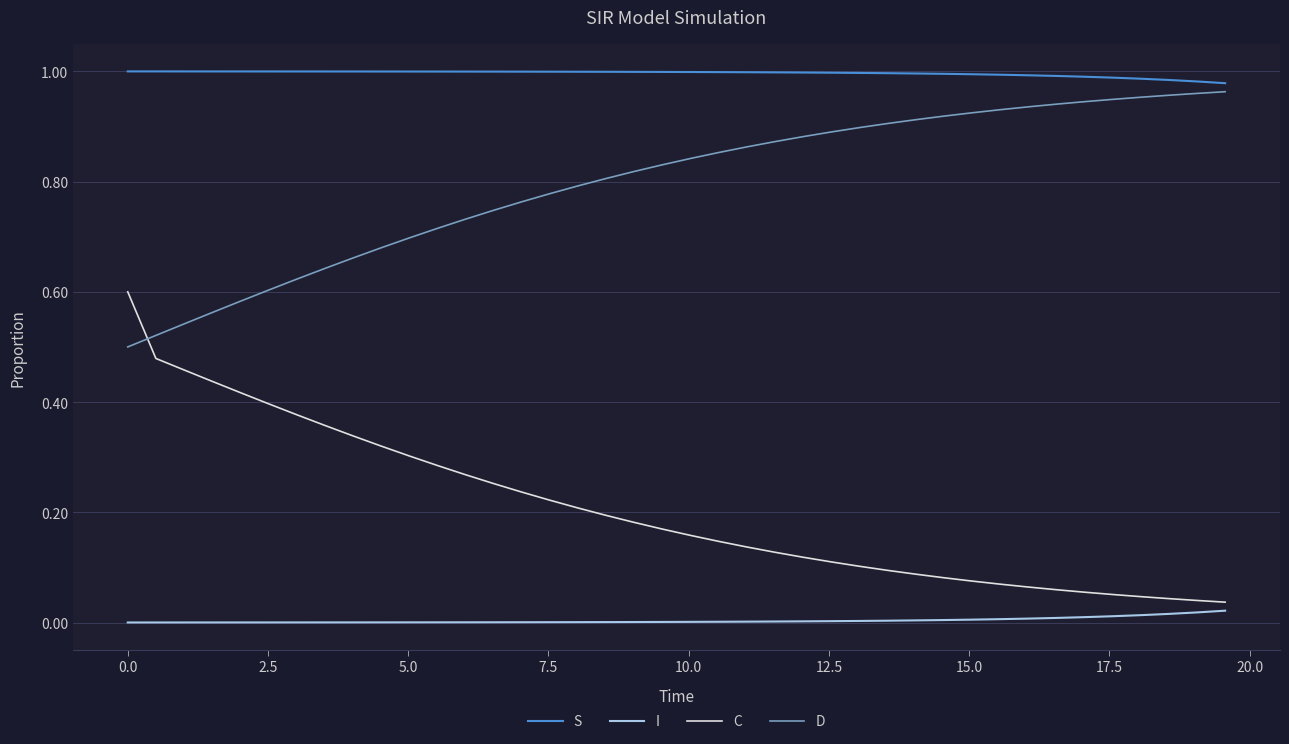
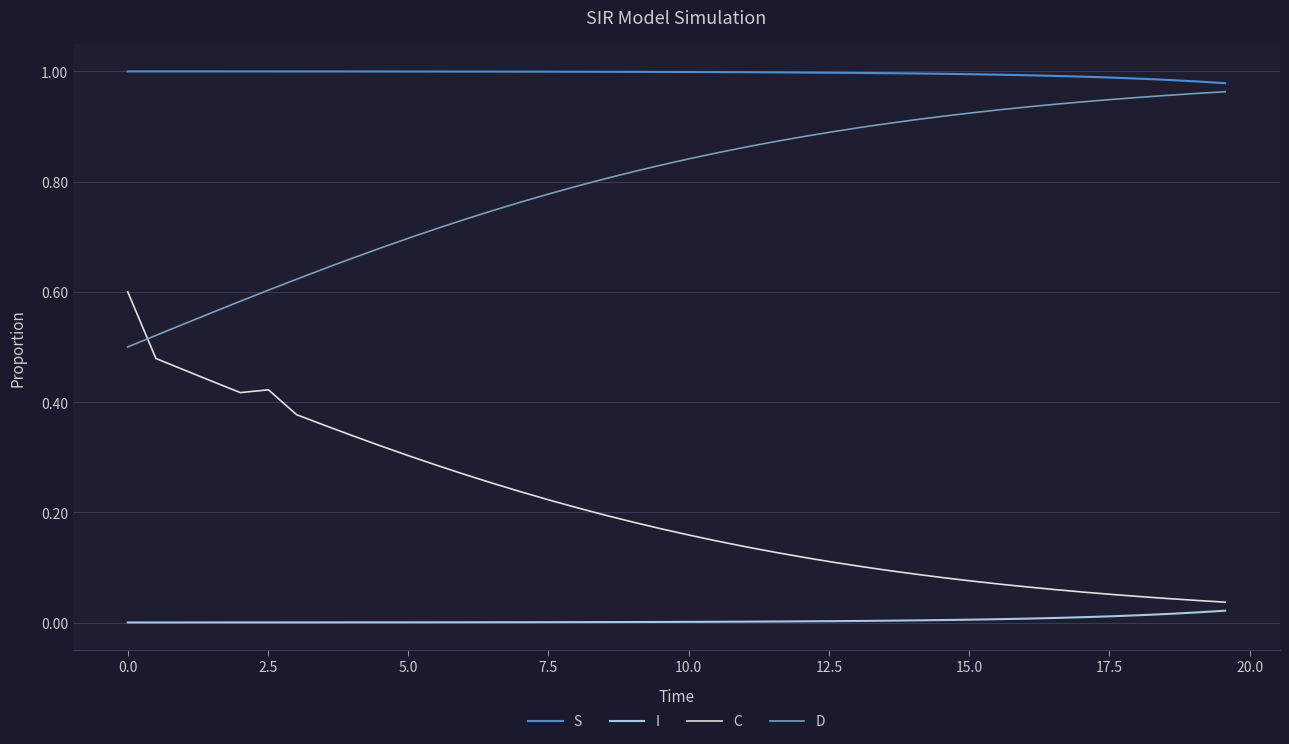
C, 2.5: 0.40 -> 0.42
